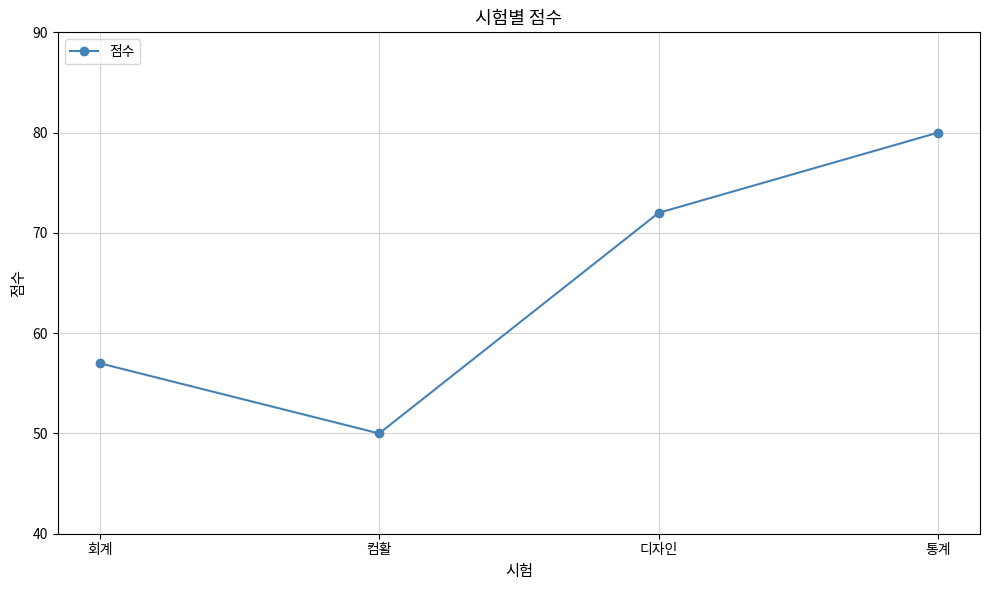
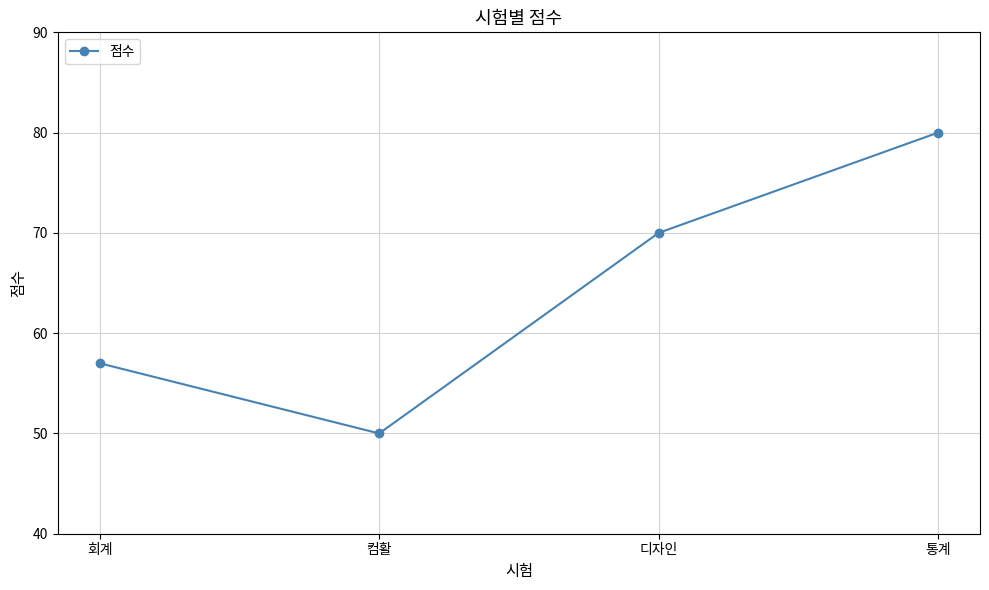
디자인: 72 -> 70
